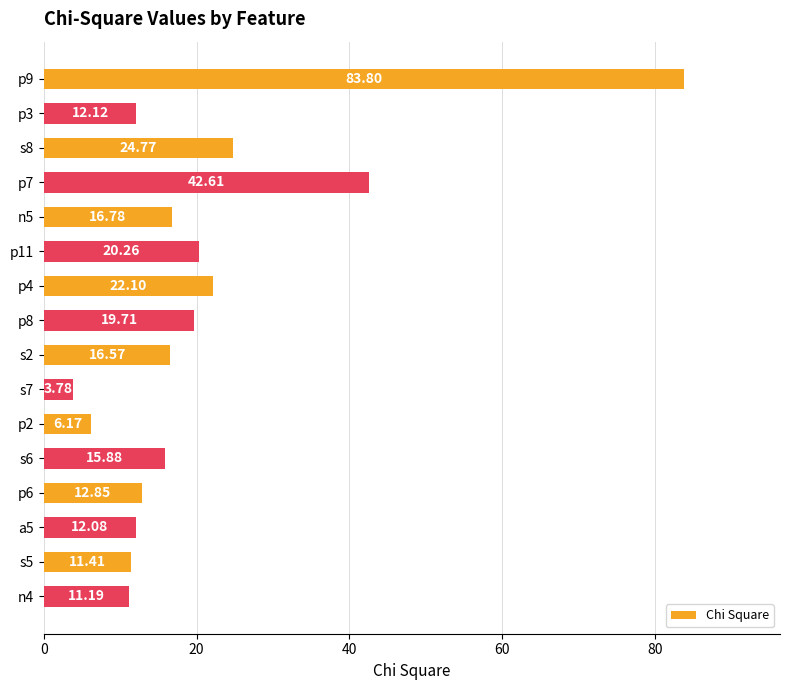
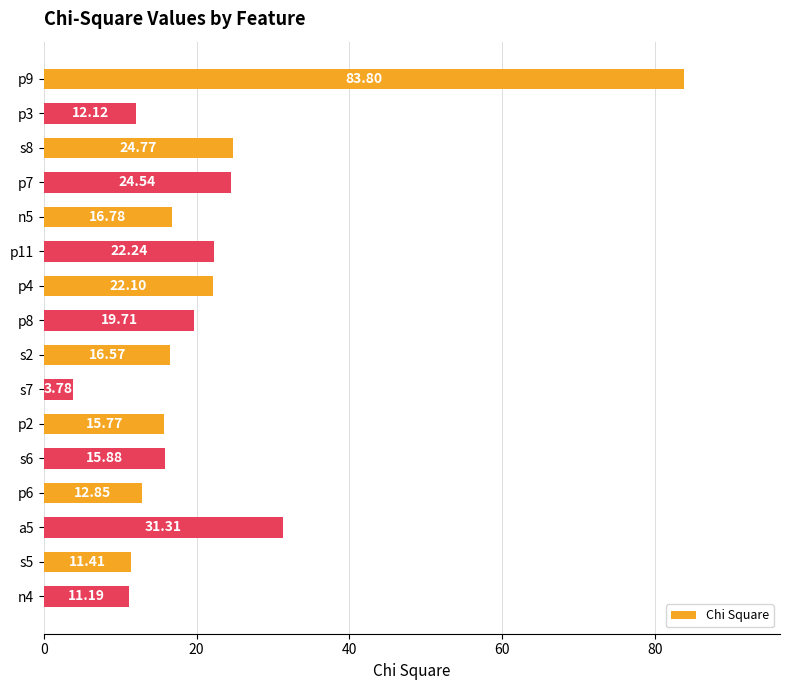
p7: 42.61 -> 24.54
p11: 20.26 -> 22.24
p2: 6.17 -> 15.77
a5: 12.08 -> 31.31
